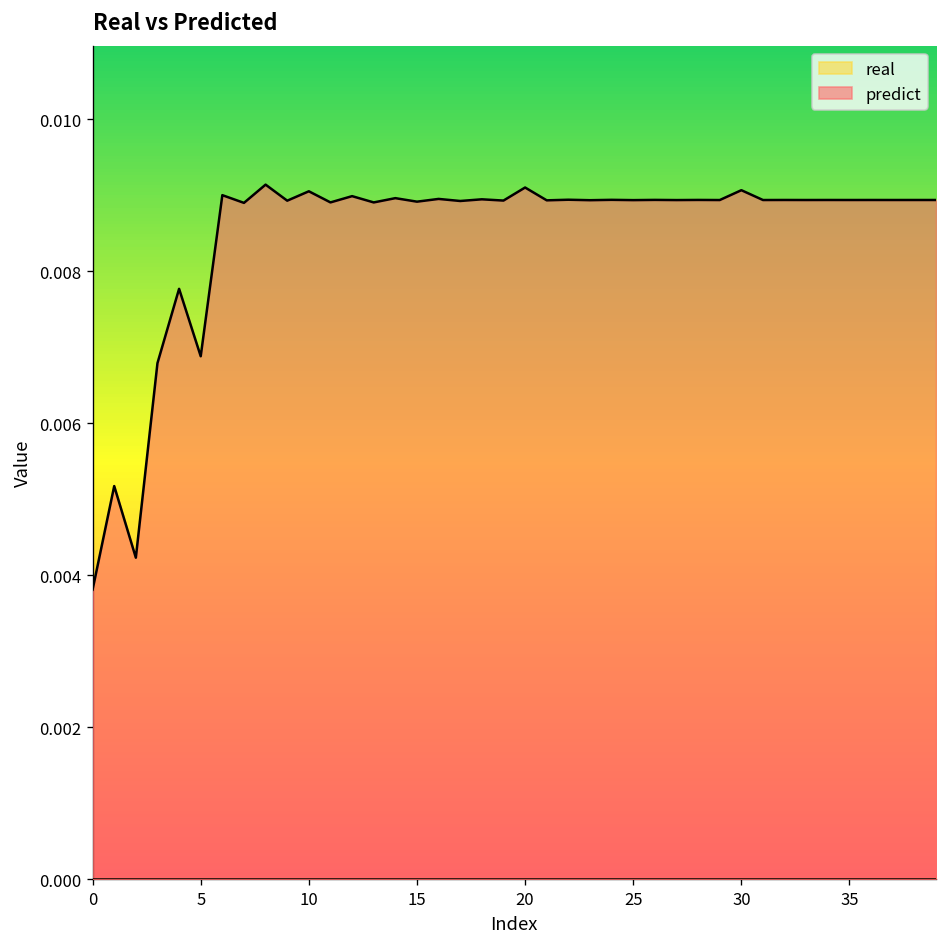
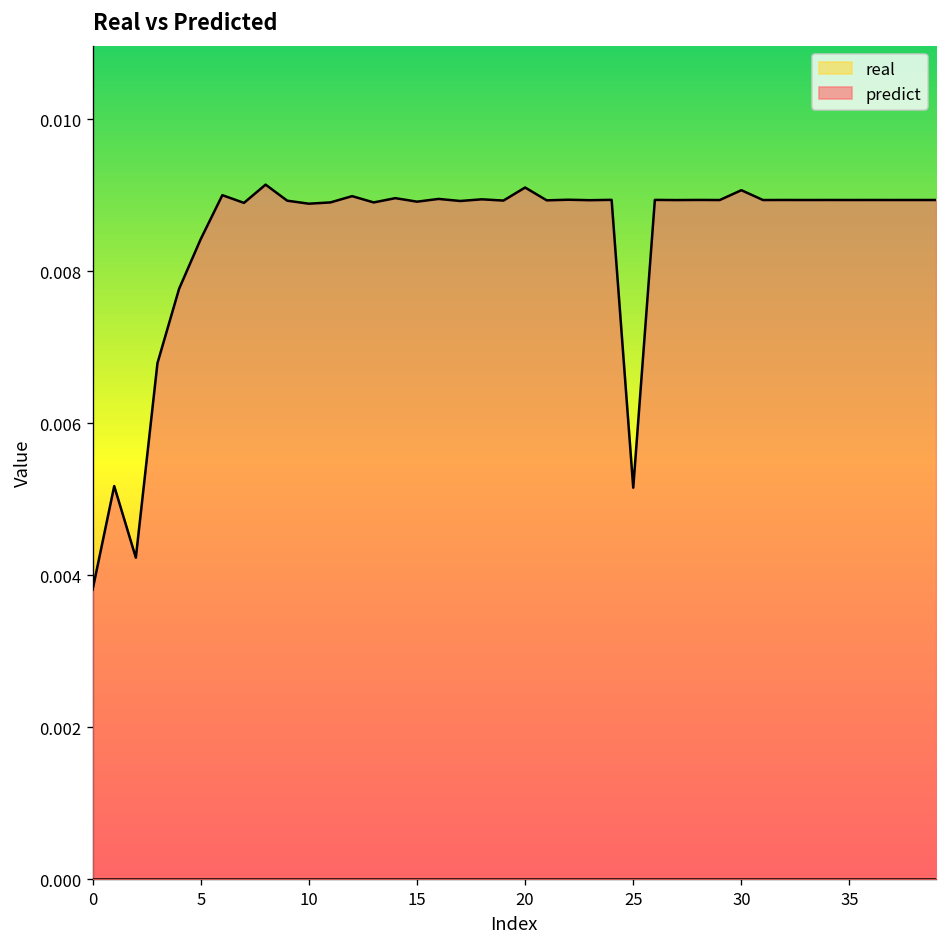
predict, 5: 0.0069 -> 0.0084
predict, 10: 0.0091 -> 0.0089
predict, 25: 0.0089 -> 0.0052
